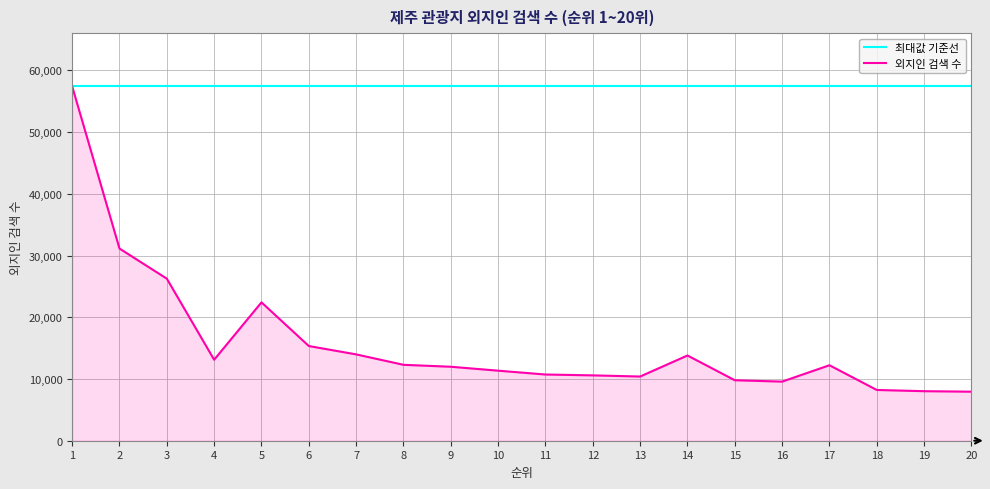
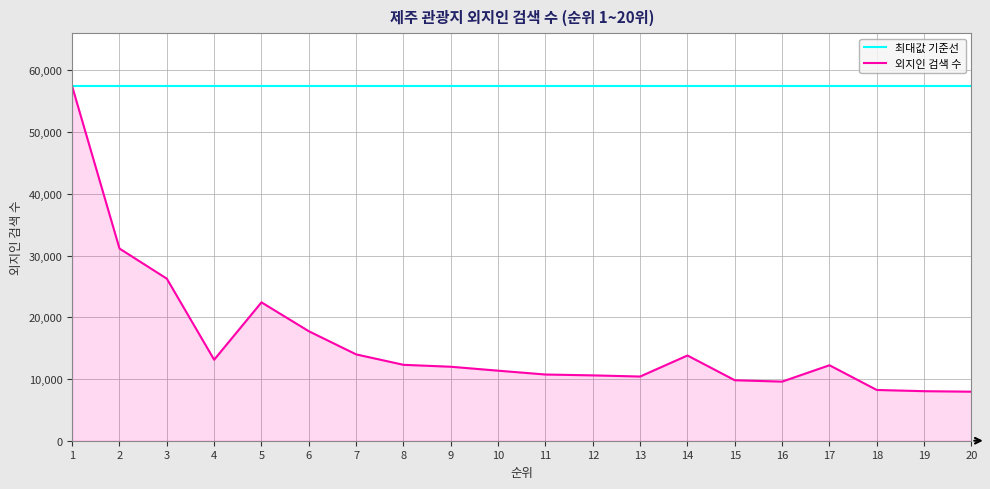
6: 15,000 -> 18,000
